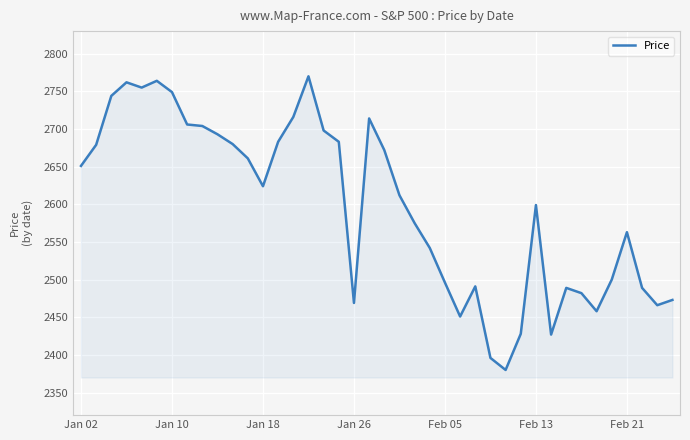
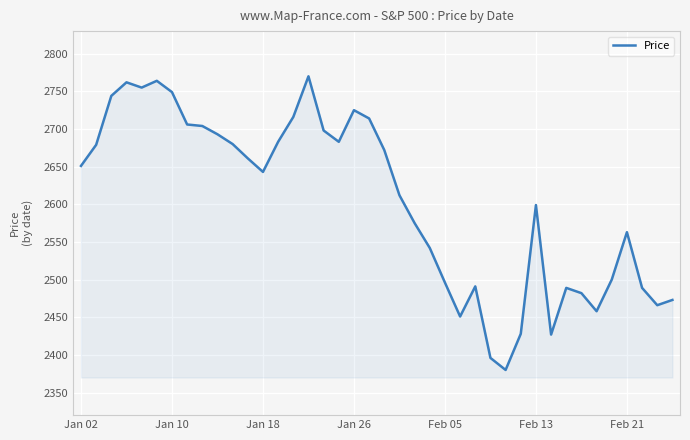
Jan 18: 2620 -> 2640
Jan 26: 2470 -> 2730
